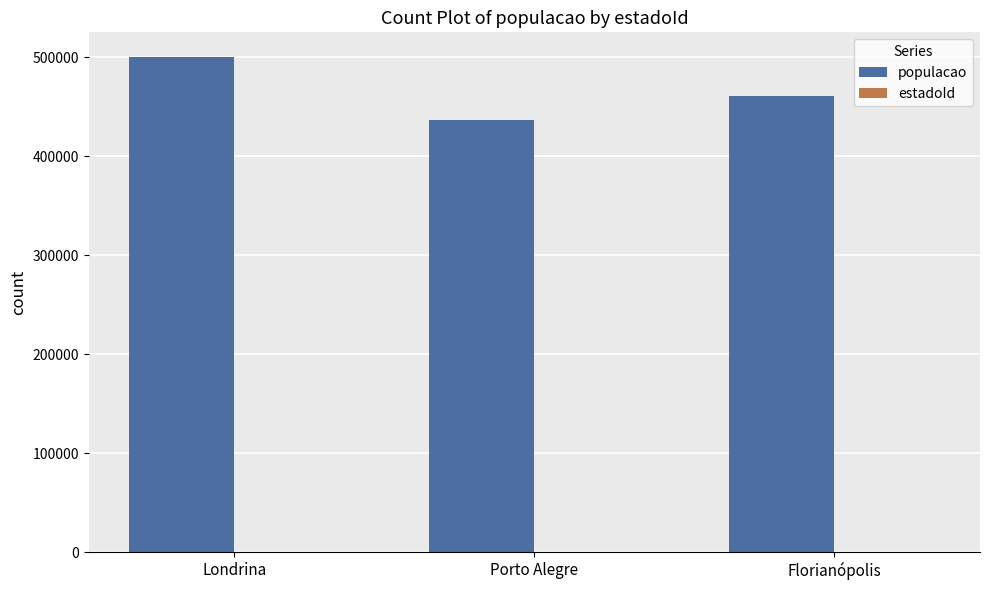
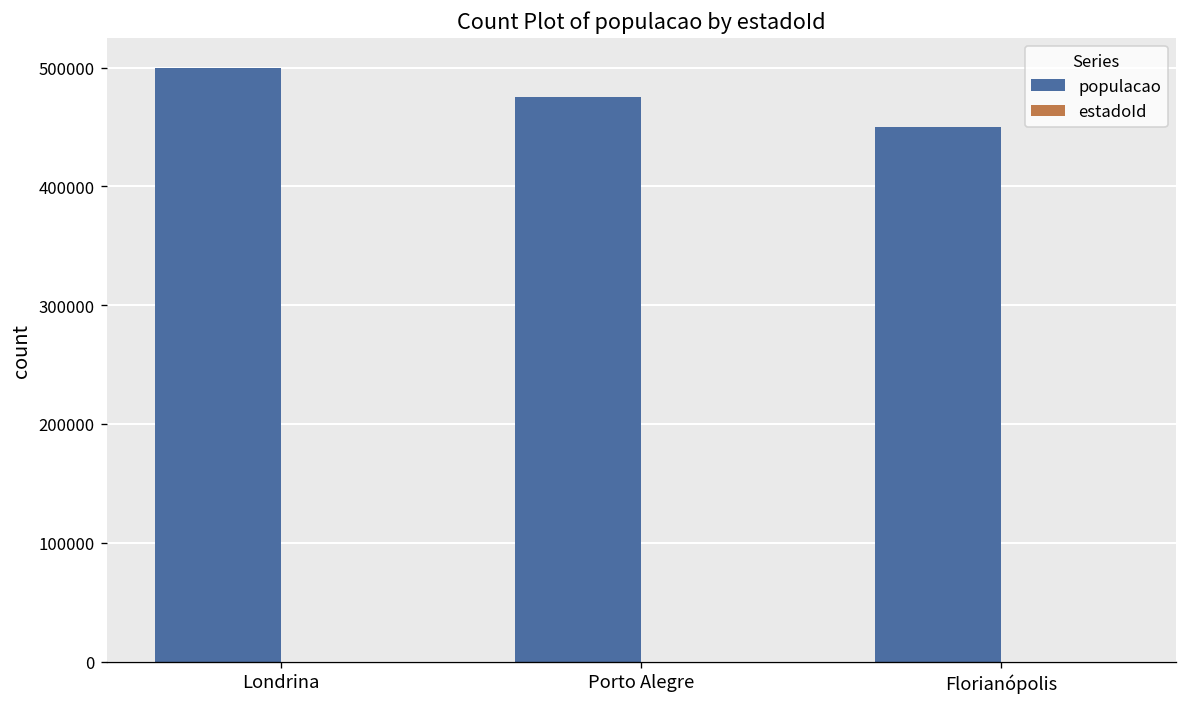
populacao, Porto Alegre: 440000 -> 480000
populacao, Florianópolis: 460000 -> 450000
